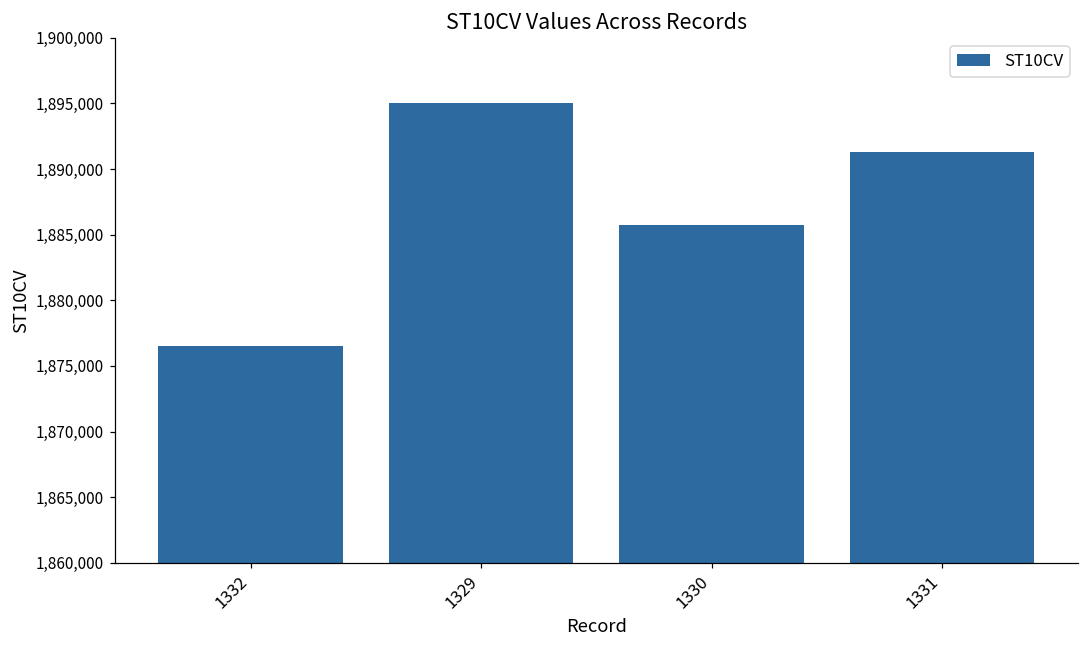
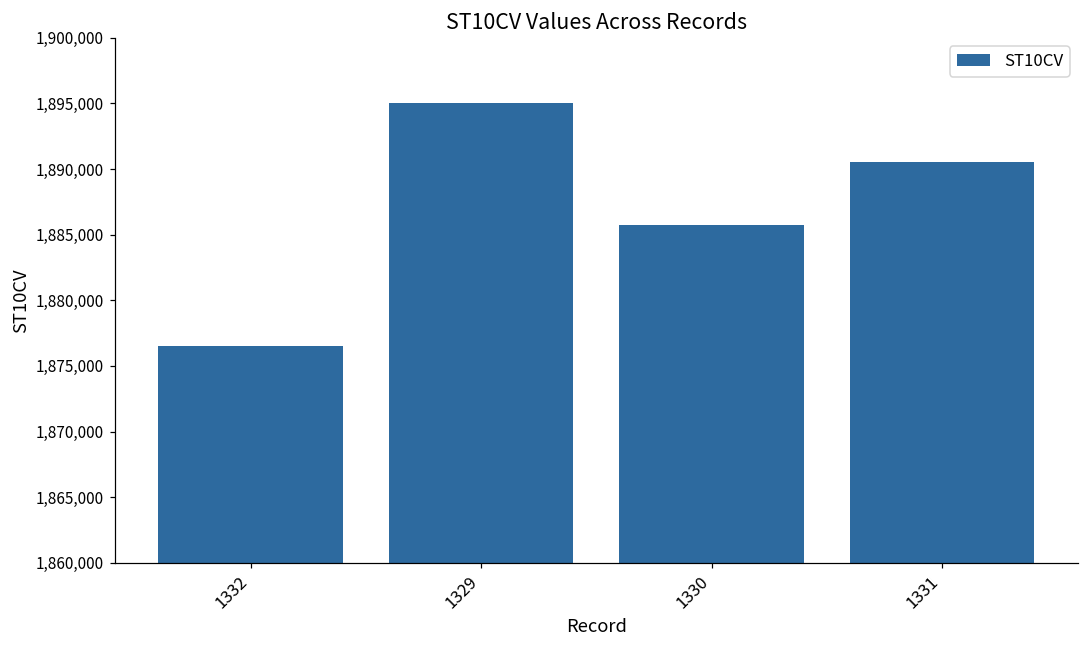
1331: 1,891,300 -> 1,890,500
